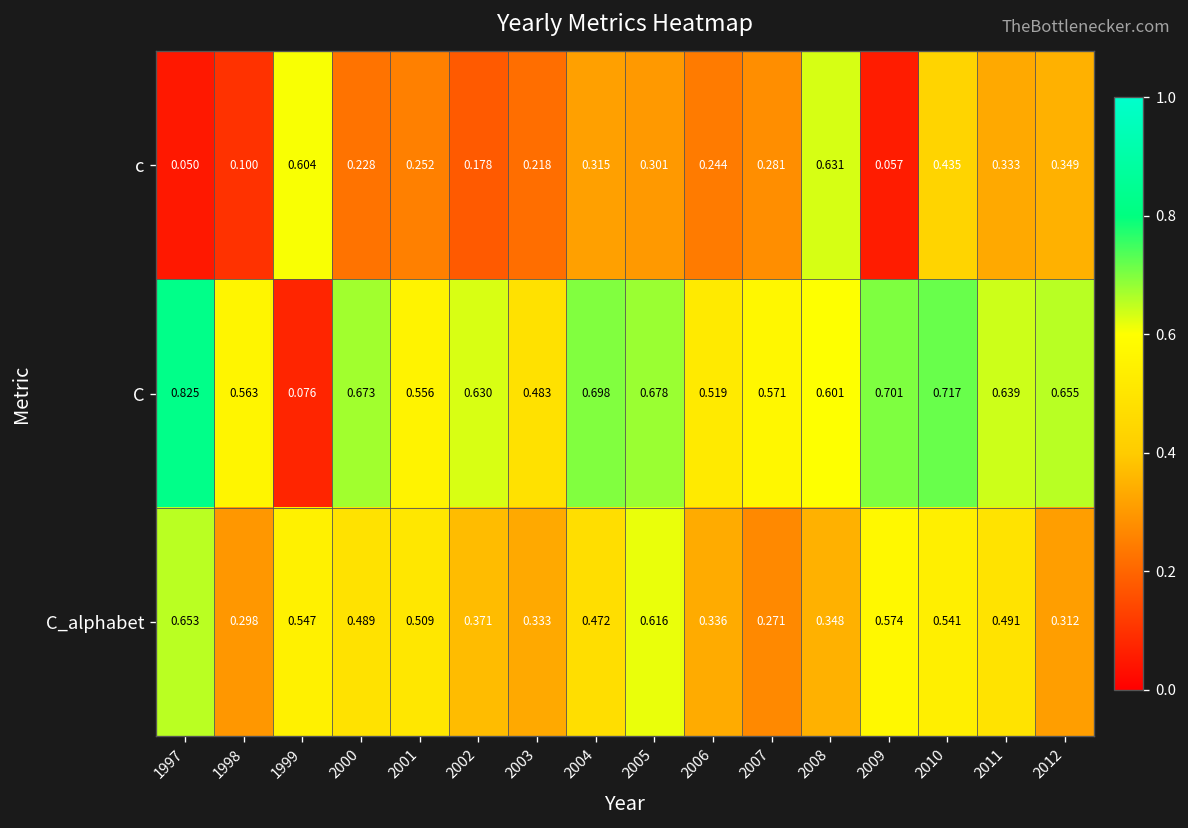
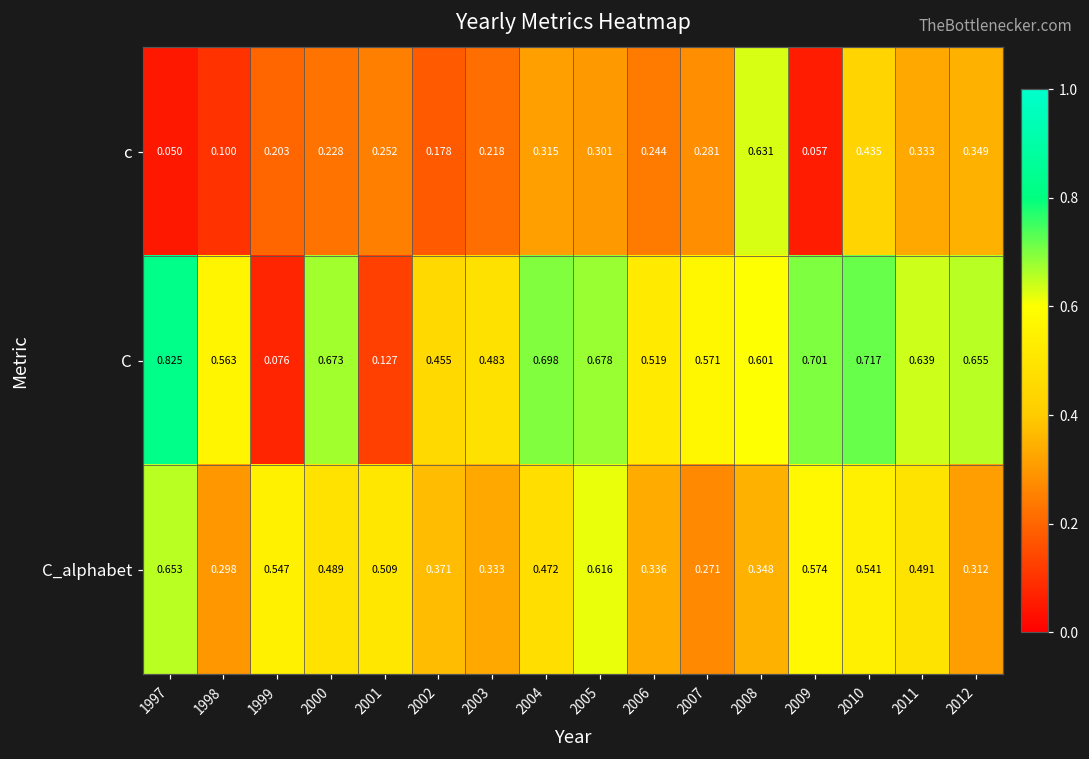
c, 1999: 0.604 -> 0.203
C, 2001: 0.556 -> 0.127
C, 2002: 0.630 -> 0.455
